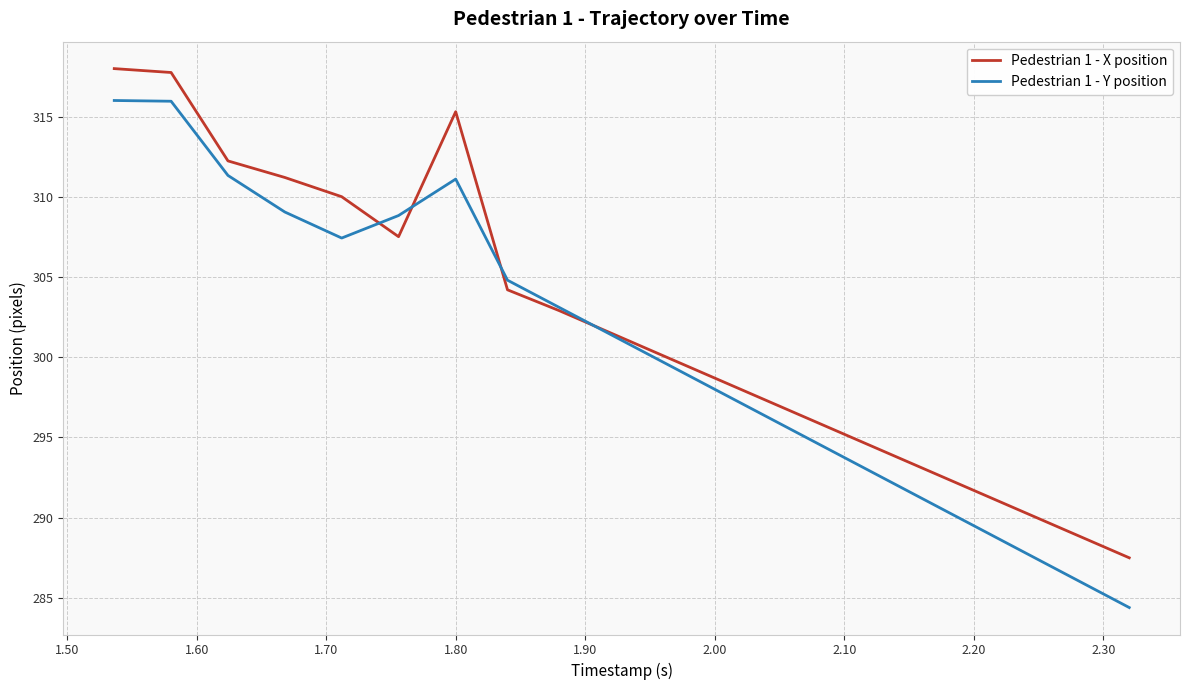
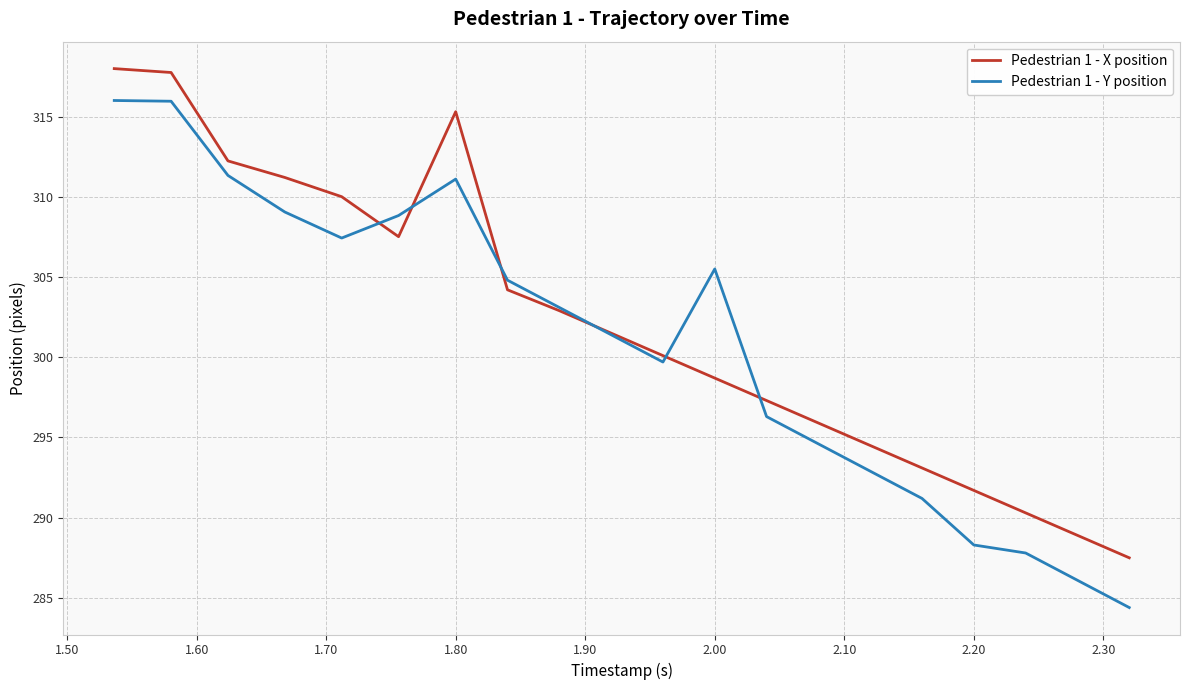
Pedestrian 1 - Y position, 2.00: 298.0 -> 305.5
Pedestrian 1 - Y position, 2.20: 289.5 -> 288.3
